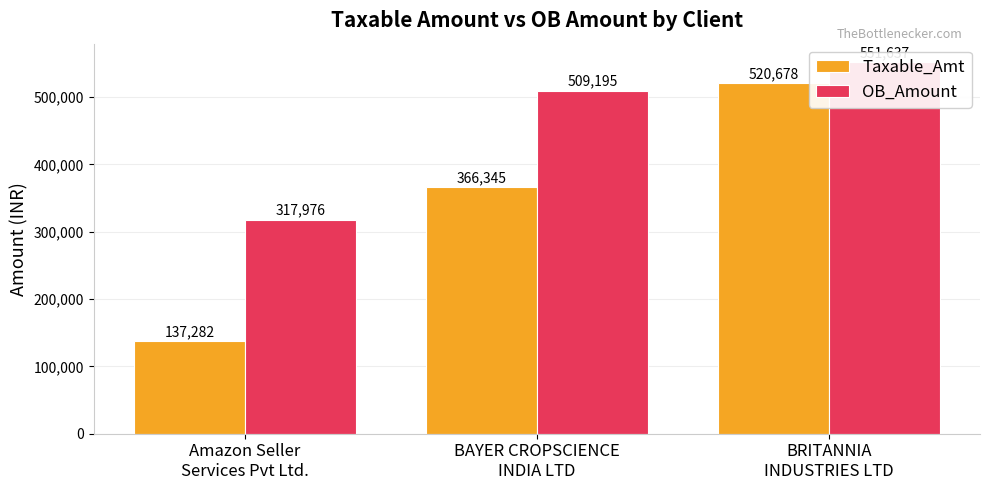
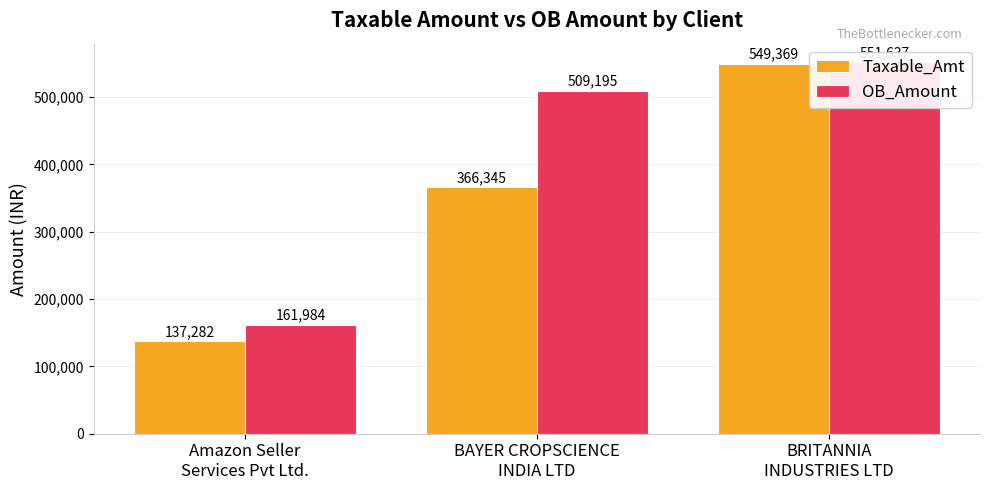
OB_Amount, Amazon Seller Services Pvt Ltd.: 317,976 -> 161,984
Taxable_Amt, BRITANNIA INDUSTRIES LTD: 520,678 -> 549,369
